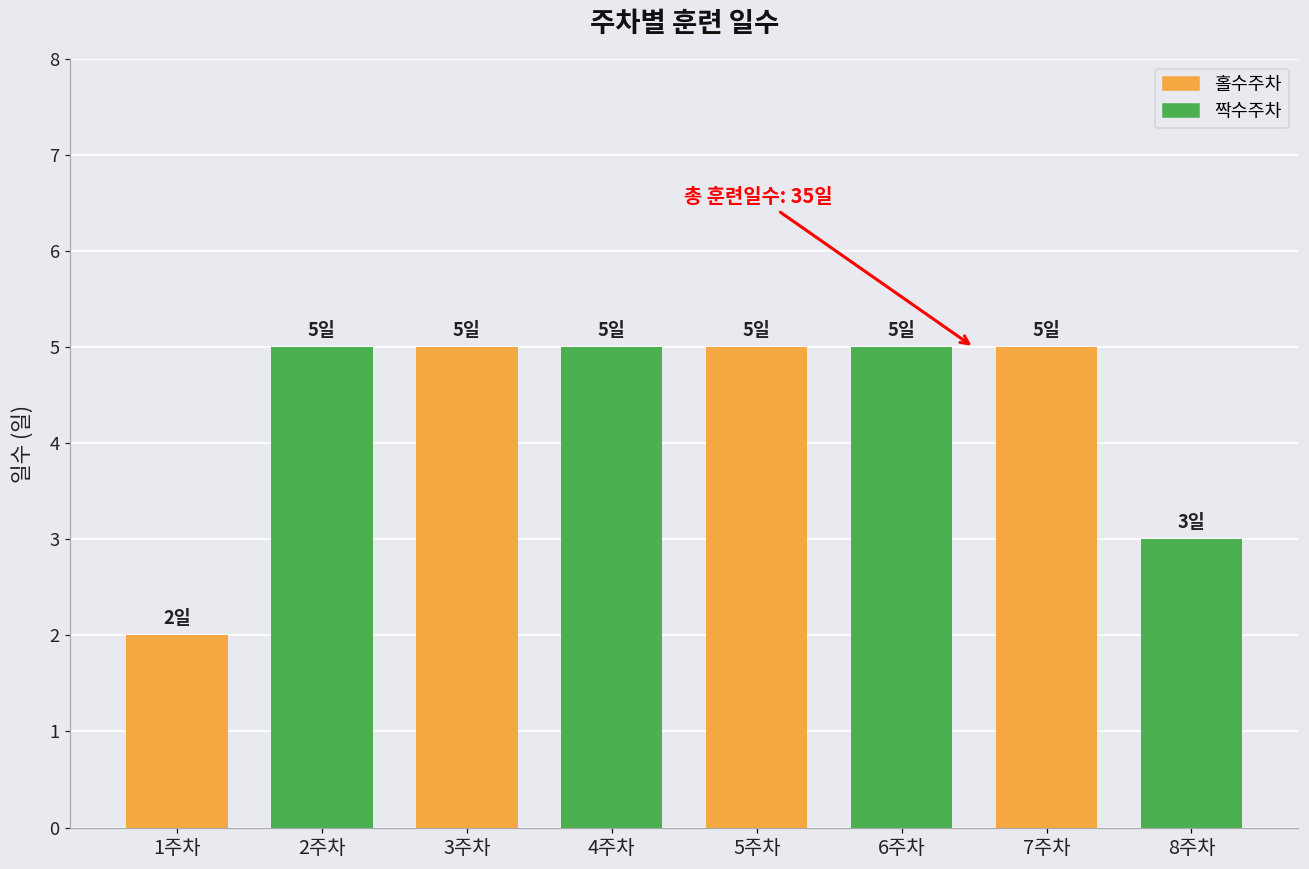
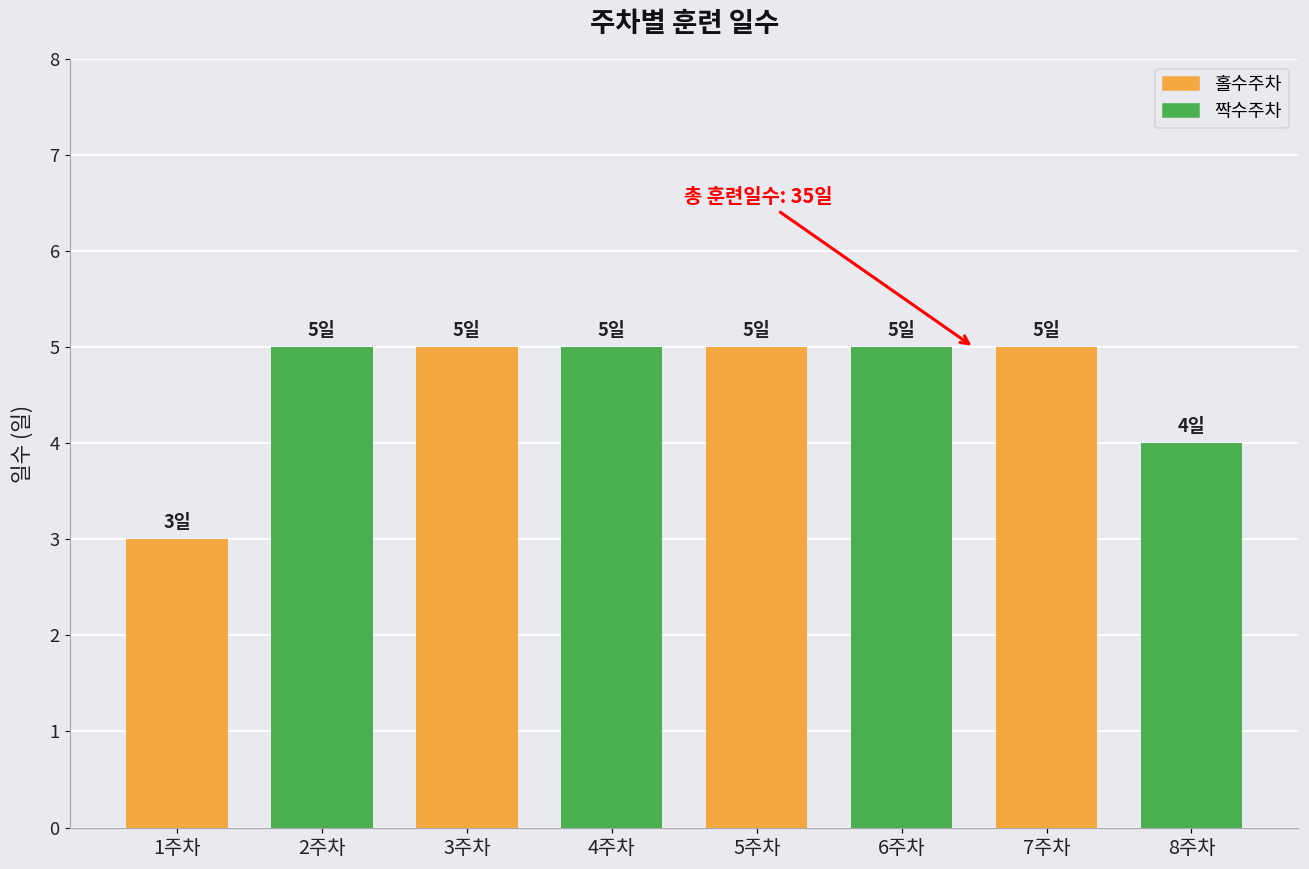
1주차: 2일 -> 3일
8주차: 3일 -> 4일
